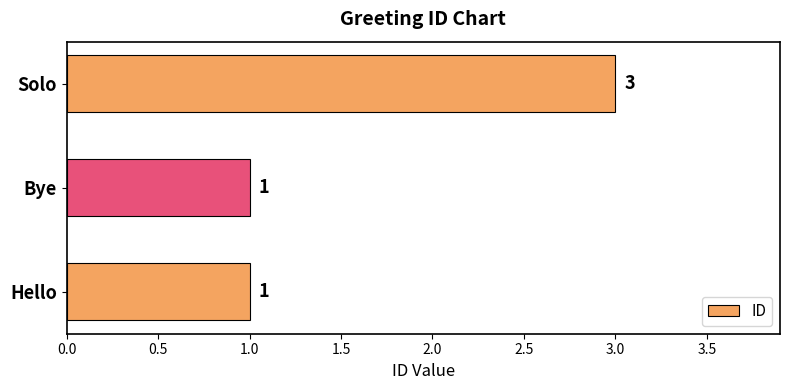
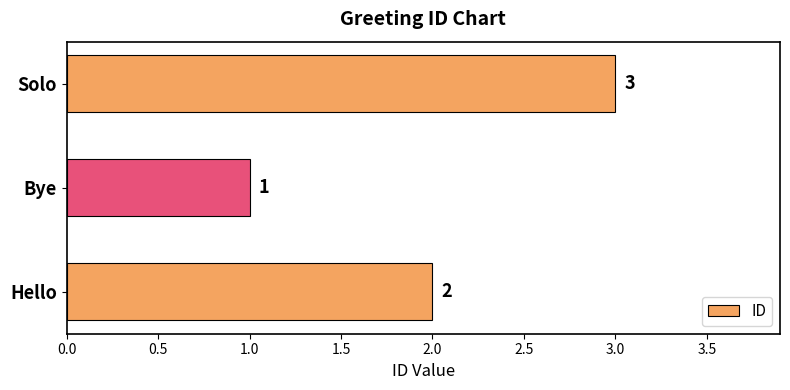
Hello: 1 -> 2
